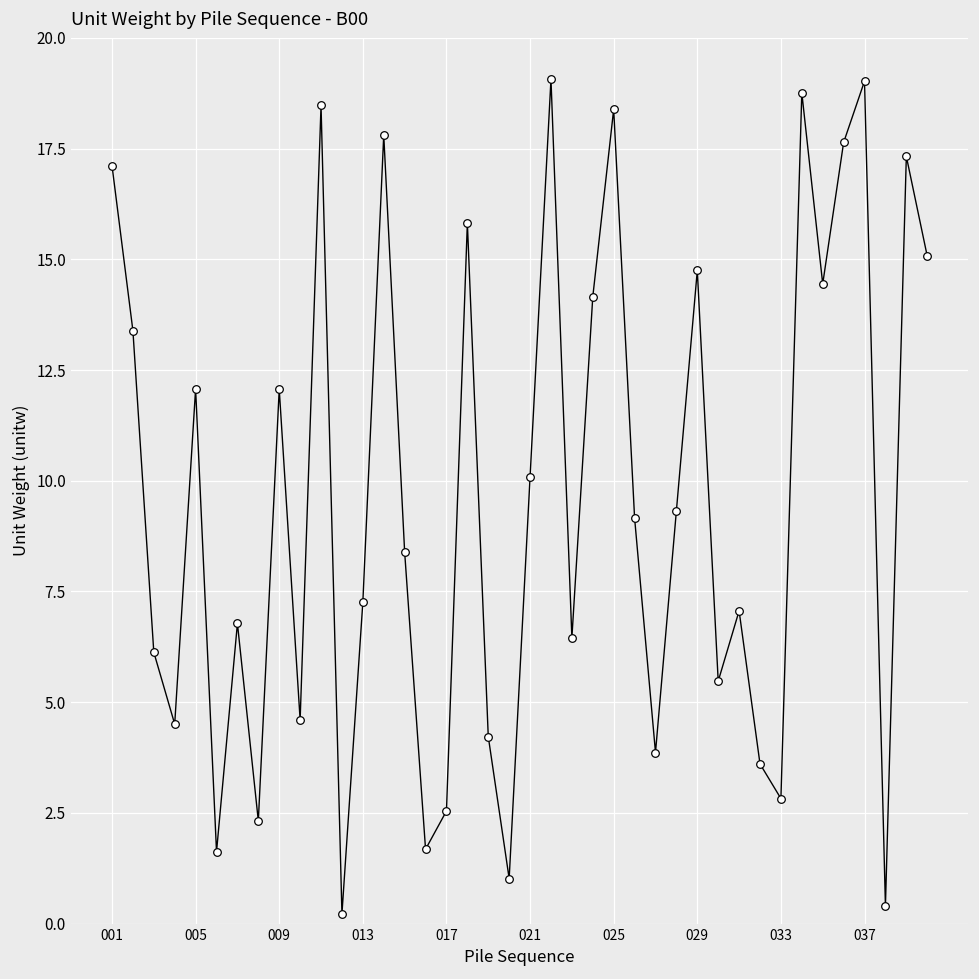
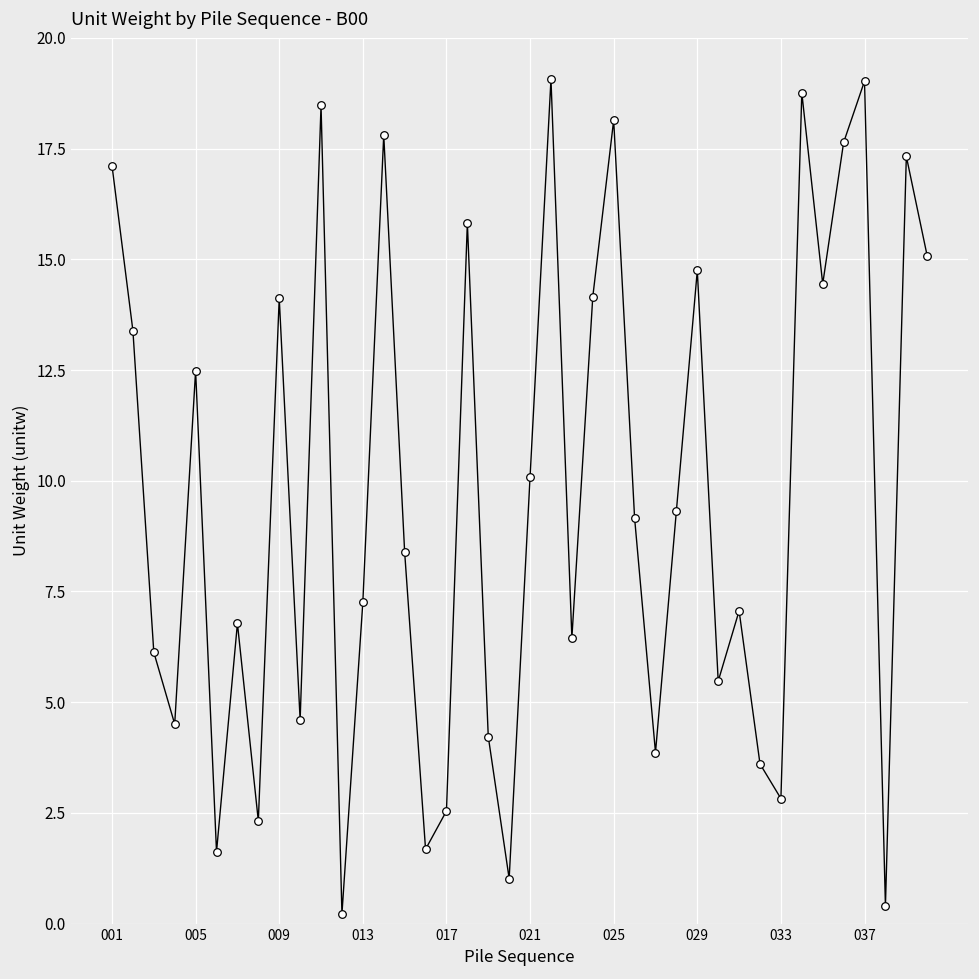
005: 12.1 -> 12.5
009: 12.1 -> 14.1
025: 18.4 -> 18.1
